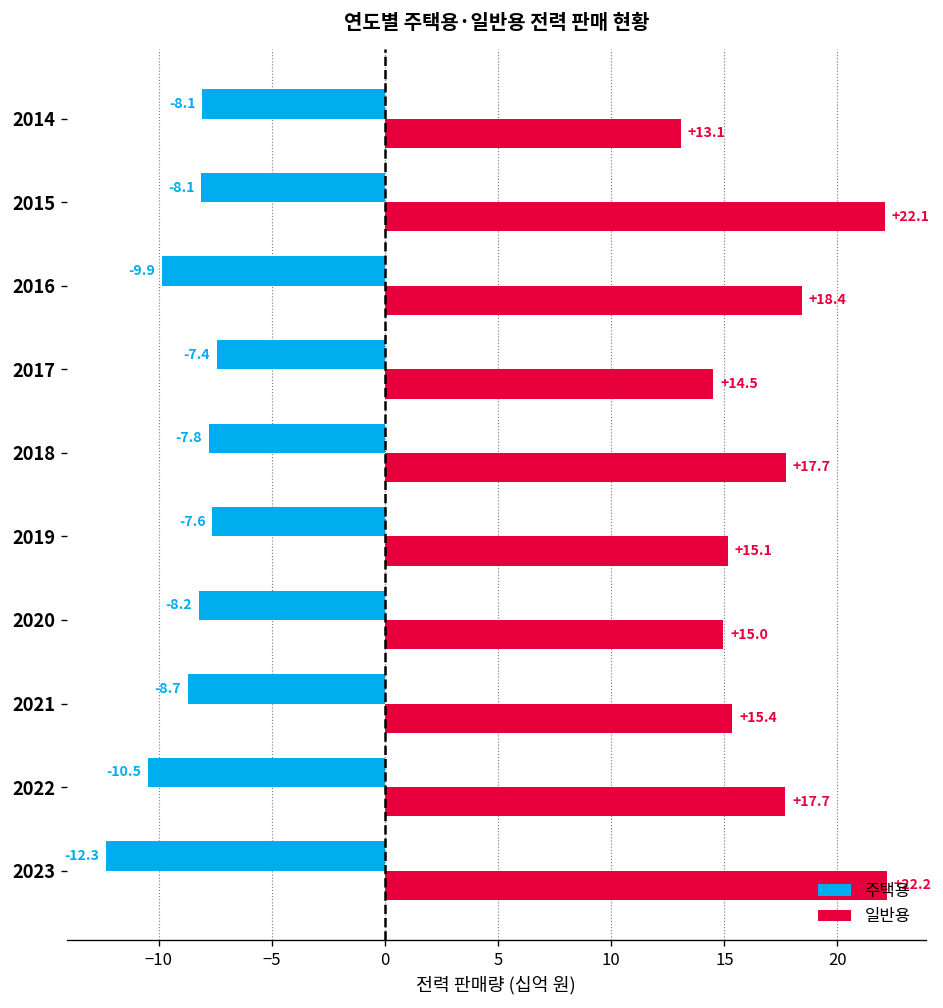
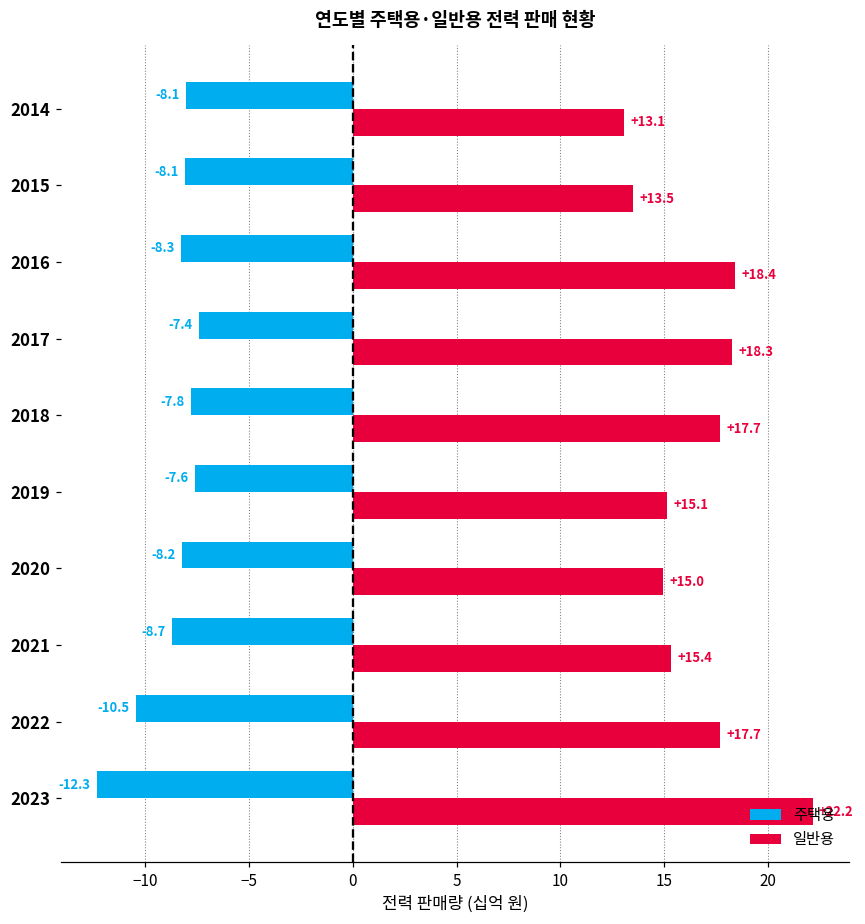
일반용, 2015: +22.1 -> +13.5
주택용, 2016: -9.9 -> -8.3
일반용, 2017: +14.5 -> +18.3
